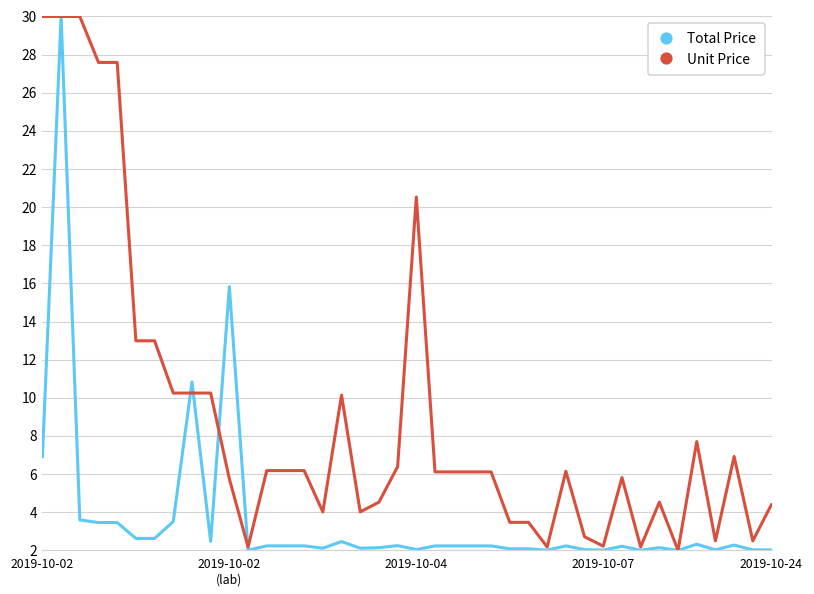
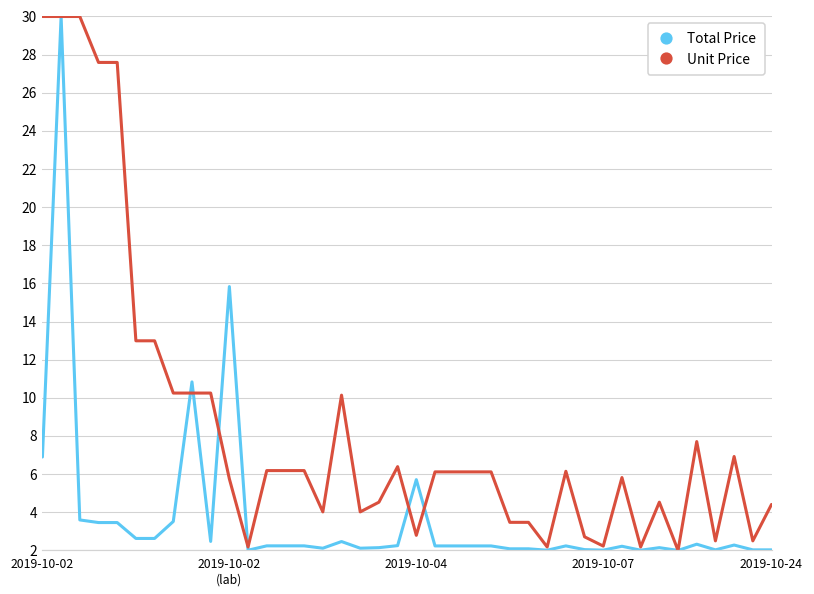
Total Price, 2019-10-04: 2.0 -> 5.7
Unit Price, 2019-10-04: 20.5 -> 2.8
